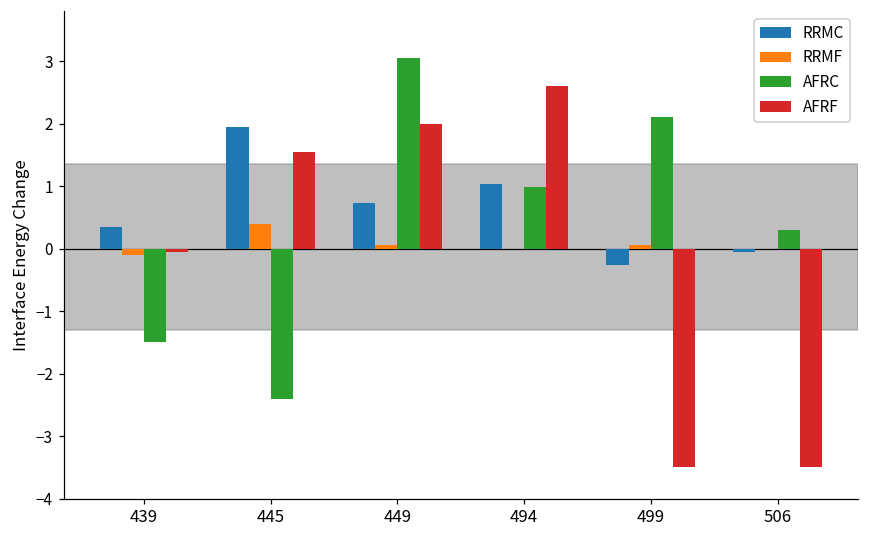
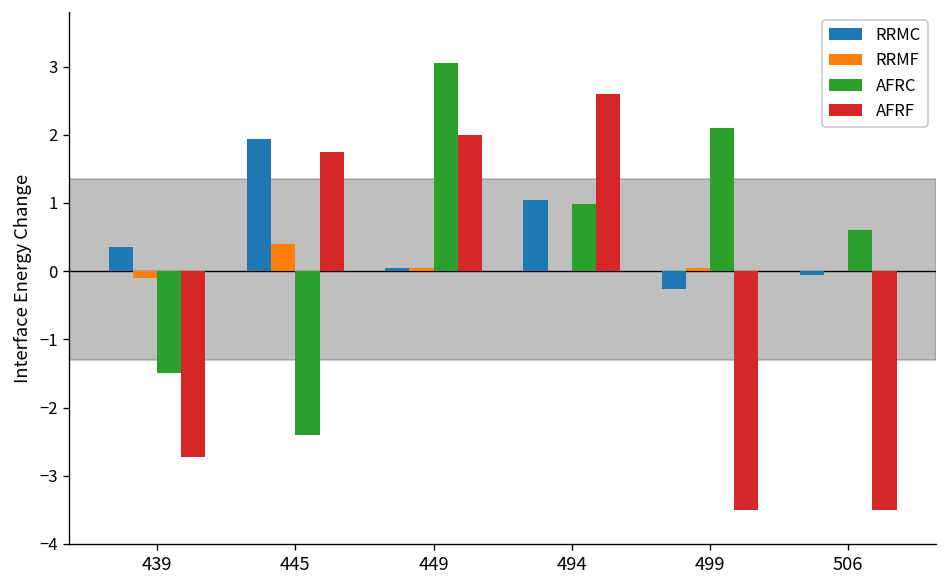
AFRF, 439: -0.1 -> -2.7
AFRF, 445: 1.6 -> 1.8
RRMC, 449: 0.7 -> 0.1
AFRC, 506: 0.3 -> 0.6
